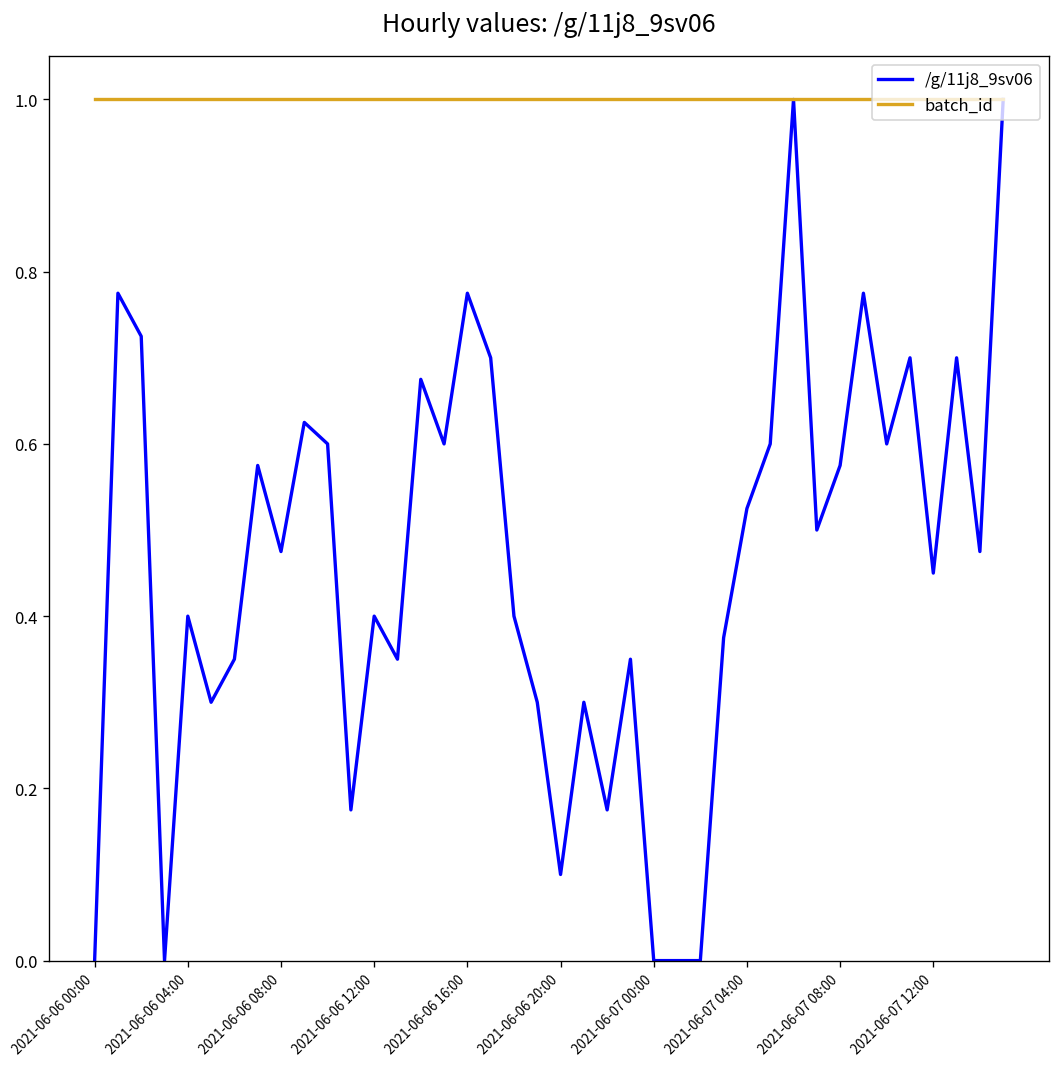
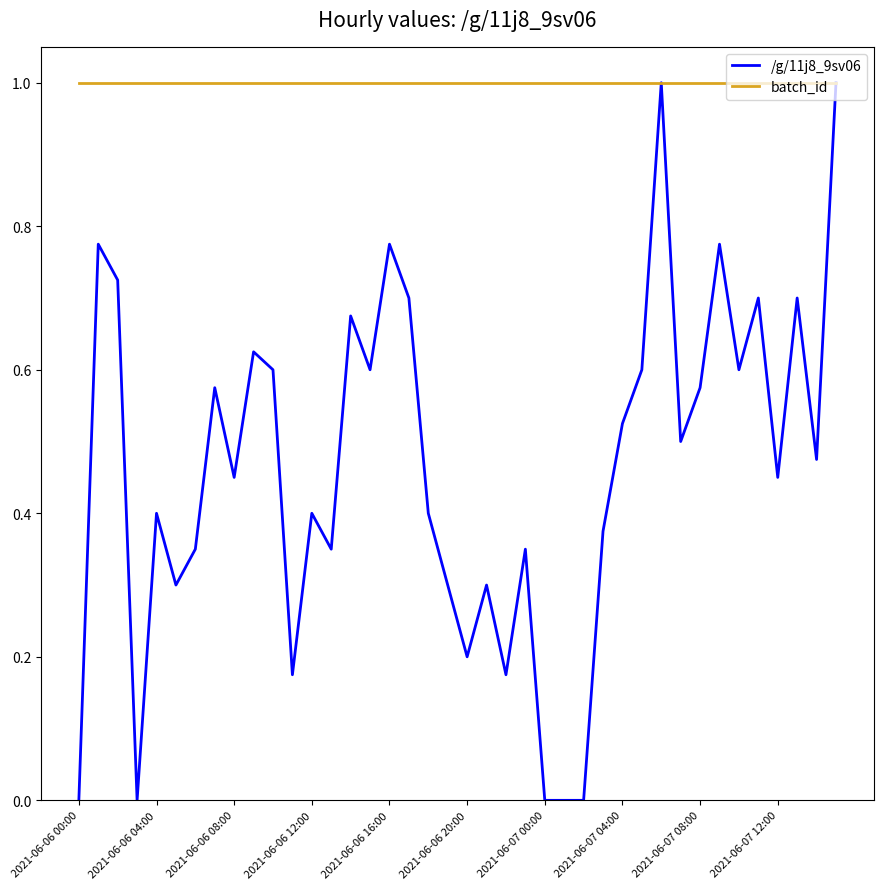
/g/11j8_9sv06, 2021-06-06 08:00: 0.48 -> 0.45
/g/11j8_9sv06, 2021-06-06 20:00: 0.10 -> 0.20
